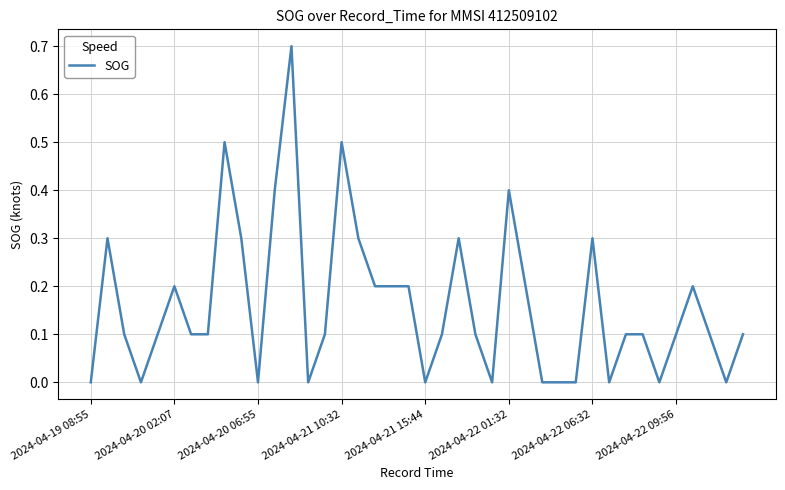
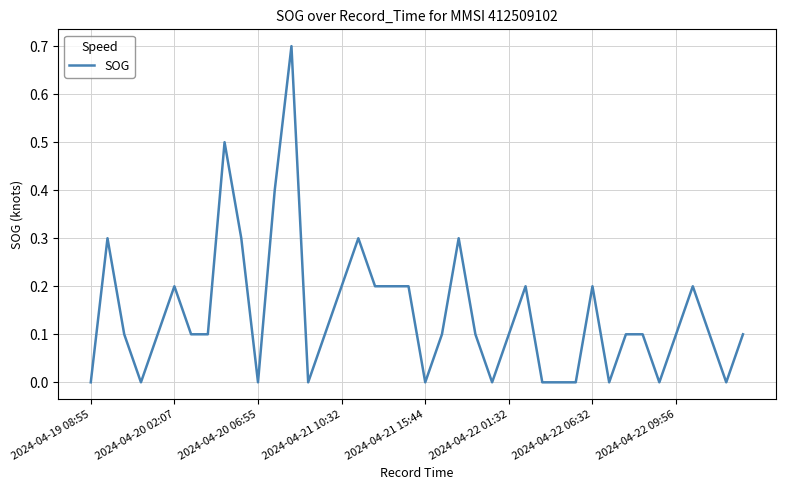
2024-04-21 10:32: 0.5 -> 0.2
2024-04-22 01:32: 0.4 -> 0.1
2024-04-22 06:32: 0.3 -> 0.2
